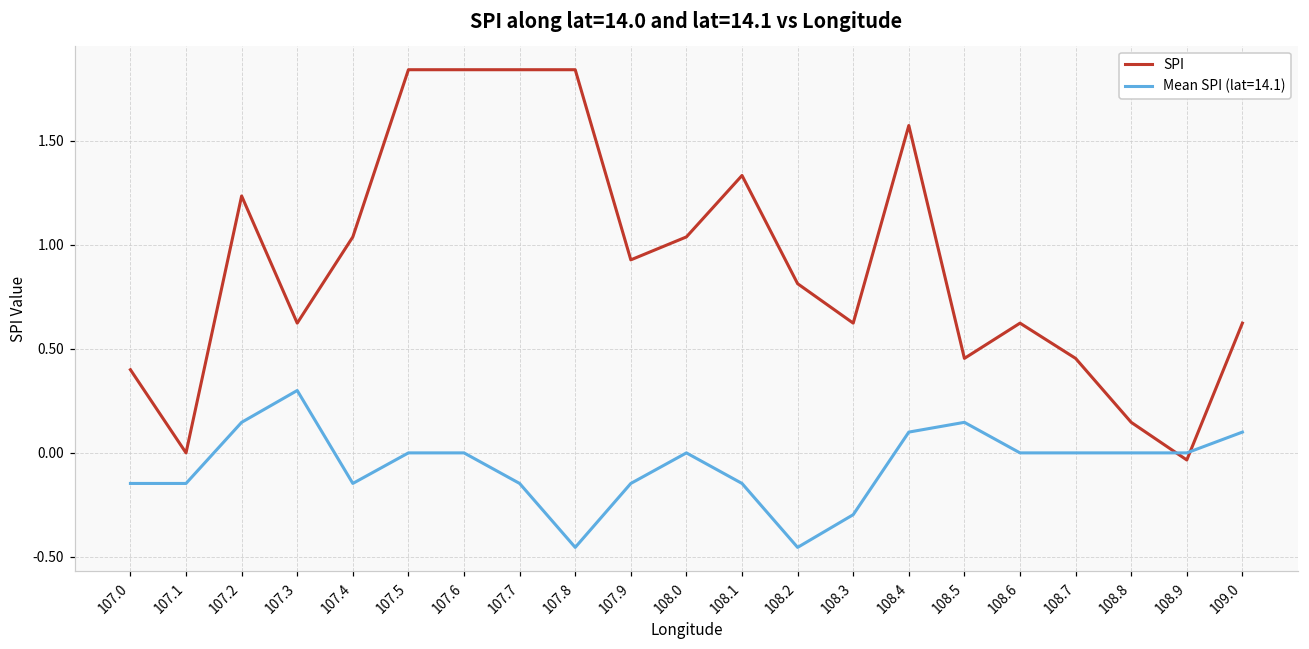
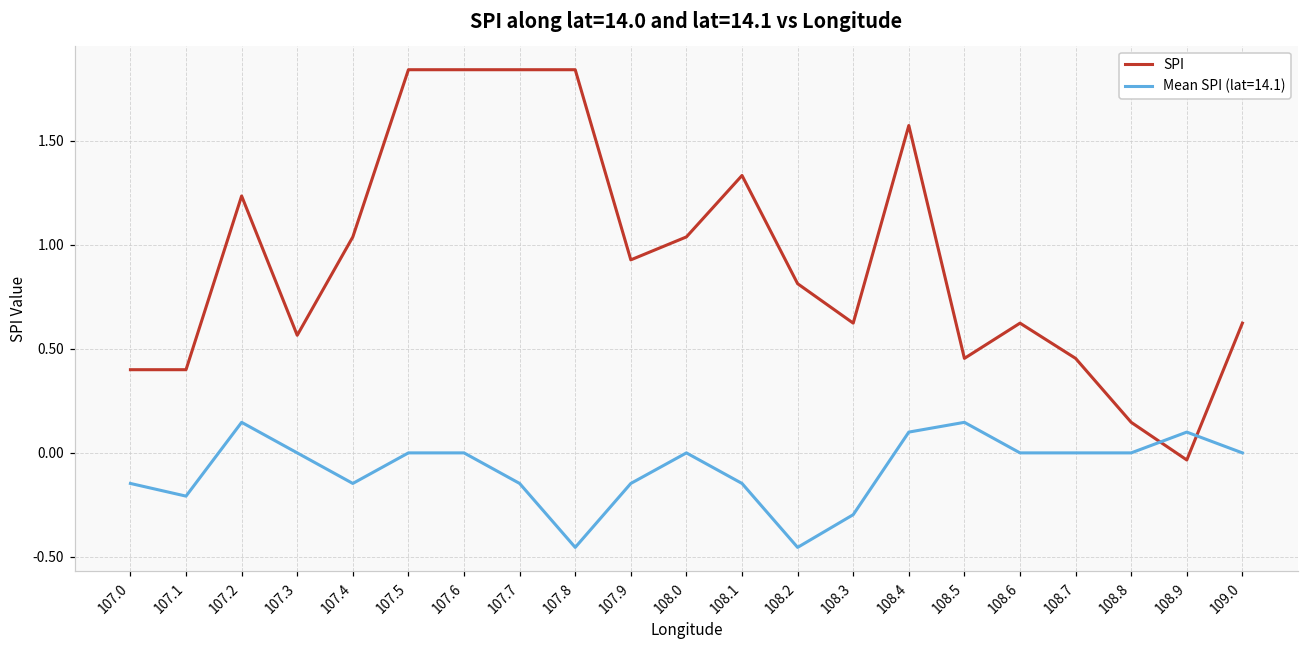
SPI, 107.1: 0.0 -> 0.4
Mean SPI (lat=14.1), 107.1: -0.15 -> -0.21
SPI, 107.3: 0.62 -> 0.57
Mean SPI (lat=14.1), 107.3: 0.3 -> 0.0
Mean SPI (lat=14.1), 108.9: 0.0 -> 0.1
Mean SPI (lat=14.1), 109.0: 0.1 -> 0.0
